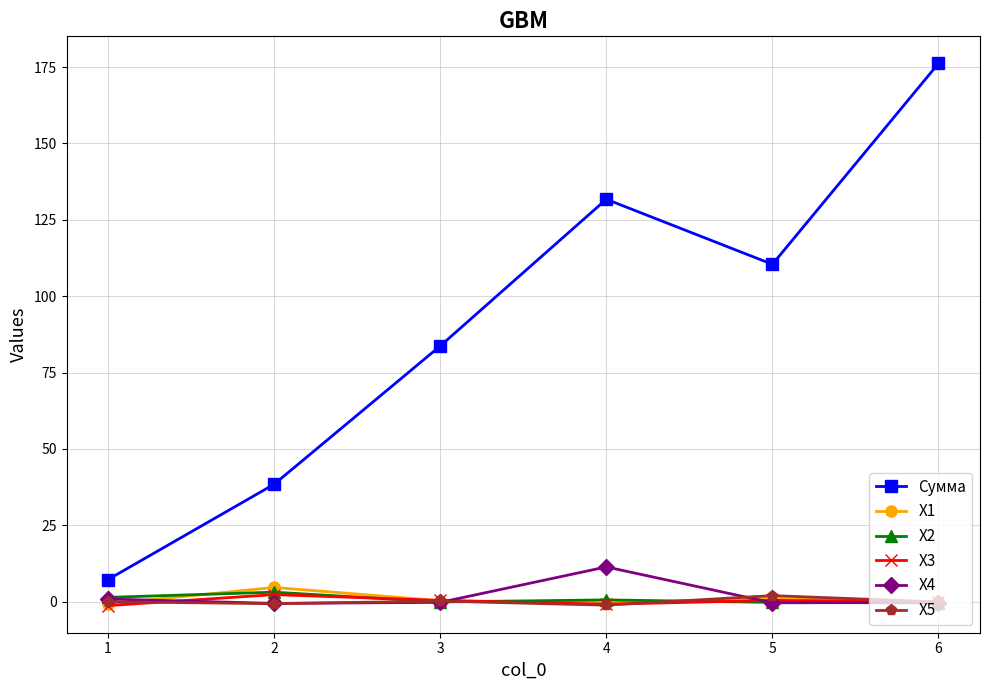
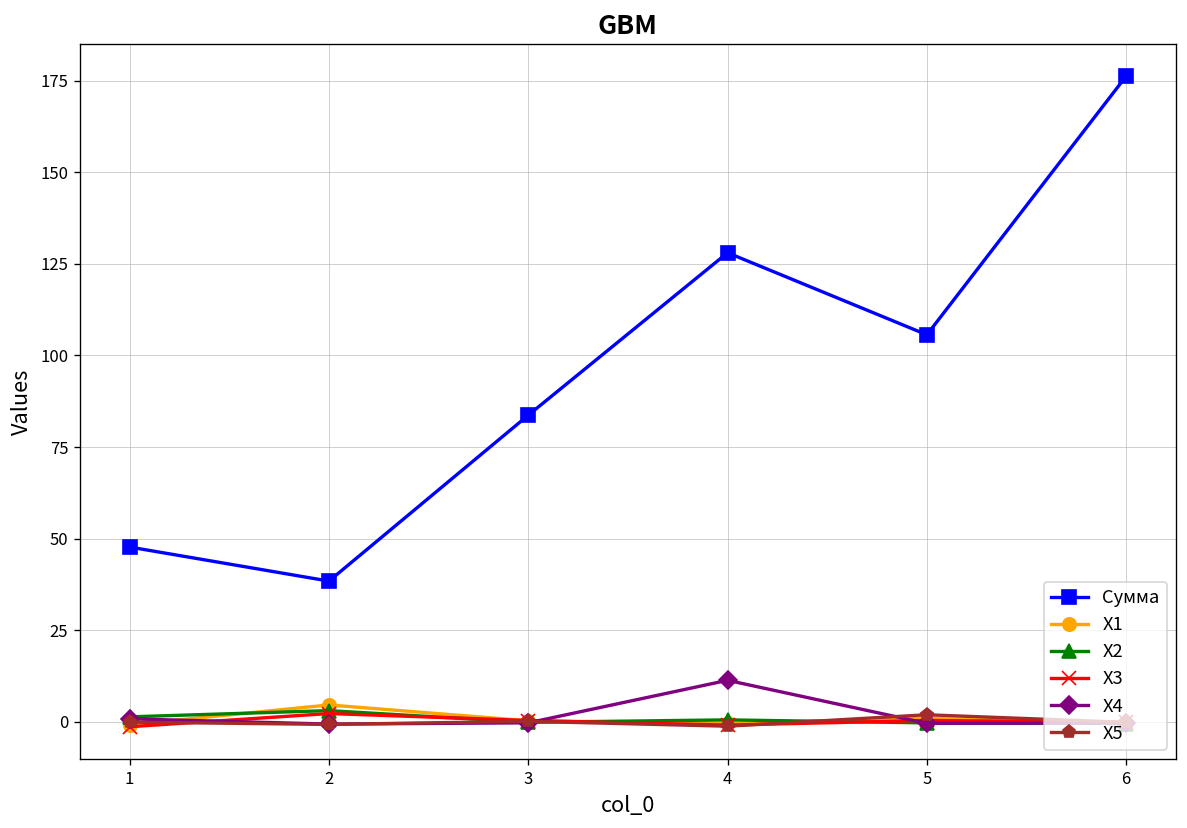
Сумма, 1: 7 -> 48
Сумма, 4: 132 -> 128
Сумма, 5: 110 -> 106
